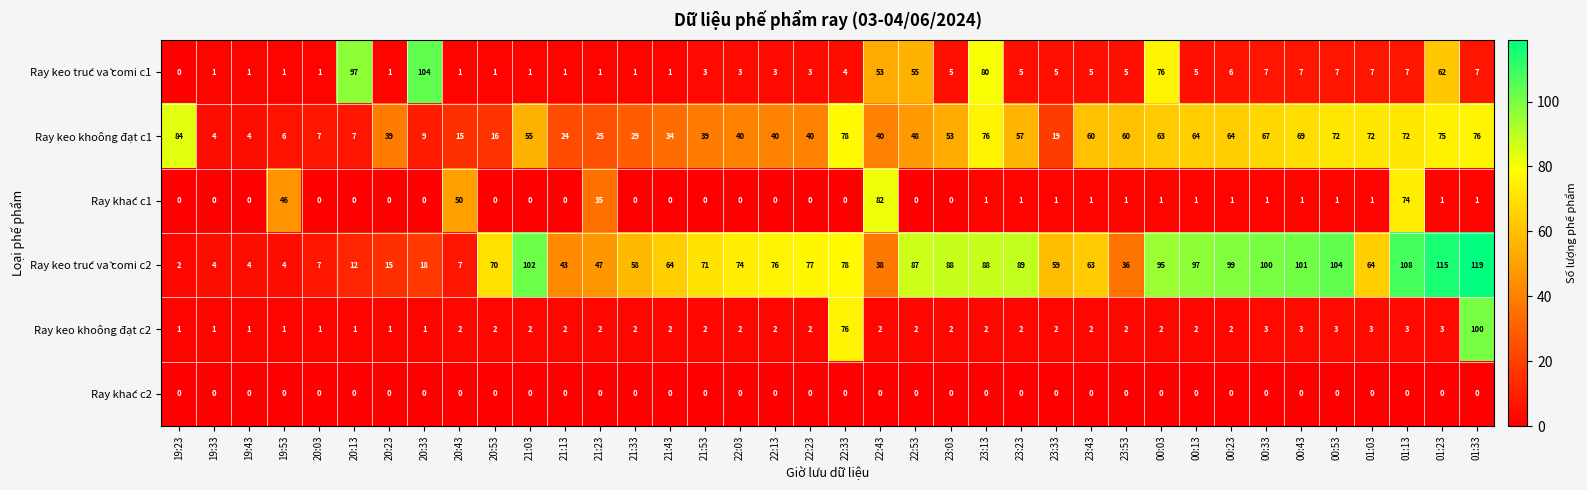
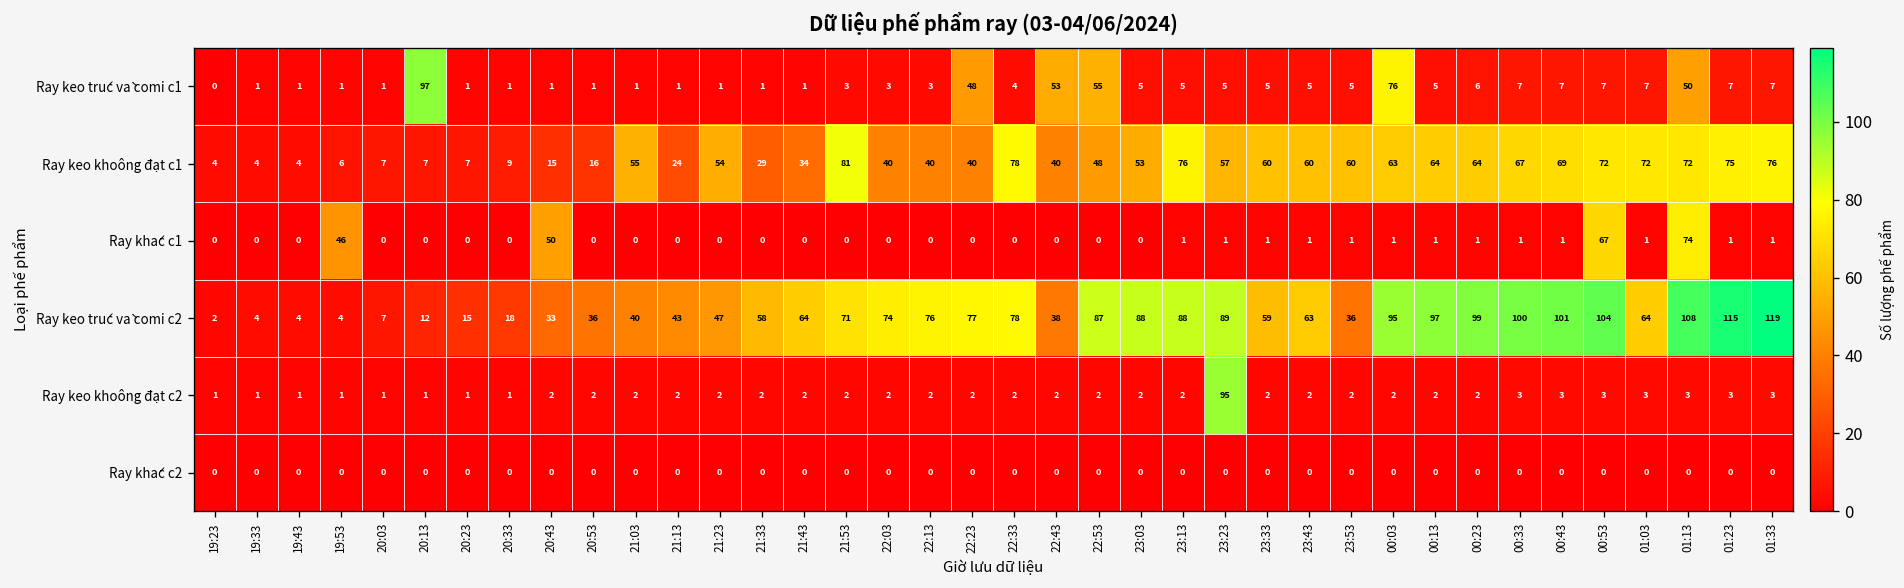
Ray keo trúc và comi c1, 20:33: 104 -> 1
Ray keo trúc và comi c1, 22:23: 3 -> 48
Ray keo trúc và comi c1, 23:13: 80 -> 5
Ray keo trúc và comi c1, 01:13: 7 -> 50
Ray keo trúc và comi c1, 01:23: 62 -> 7
Ray keo khoông đạt c1, 19:23: 84 -> 4
Ray keo khoông đạt c1, 20:23: 39 -> 7
Ray keo khoông đạt c1, 21:23: 25 -> 54
Ray keo khoông đạt c1, 21:53: 39 -> 81
Ray keo khoông đạt c1, 23:33: 19 -> 60
Ray khác c1, 21:23: 35 -> 0
Ray khác c1, 22:43: 82 -> 0
Ray khác c1, 00:53: 1 -> 67
Ray keo trúc và comi c2, 20:43: 7 -> 33
Ray keo trúc và comi c2, 20:53: 70 -> 36
Ray keo trúc và comi c2, 21:03: 102 -> 40
Ray keo khoông đạt c2, 22:33: 76 -> 2
Ray keo khoông đạt c2, 23:23: 2 -> 95
Ray keo khoông đạt c2, 01:33: 100 -> 3
